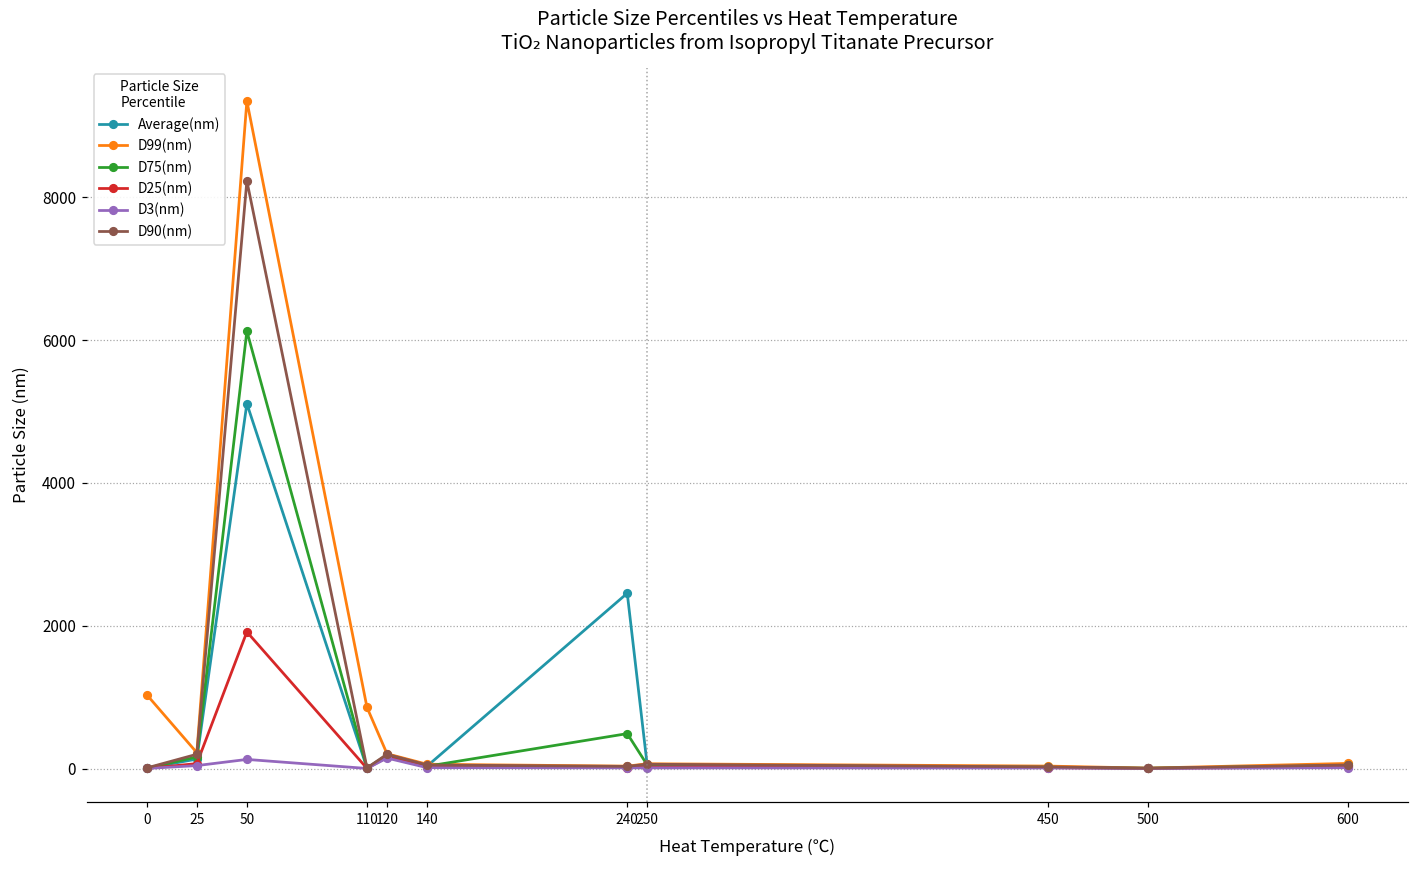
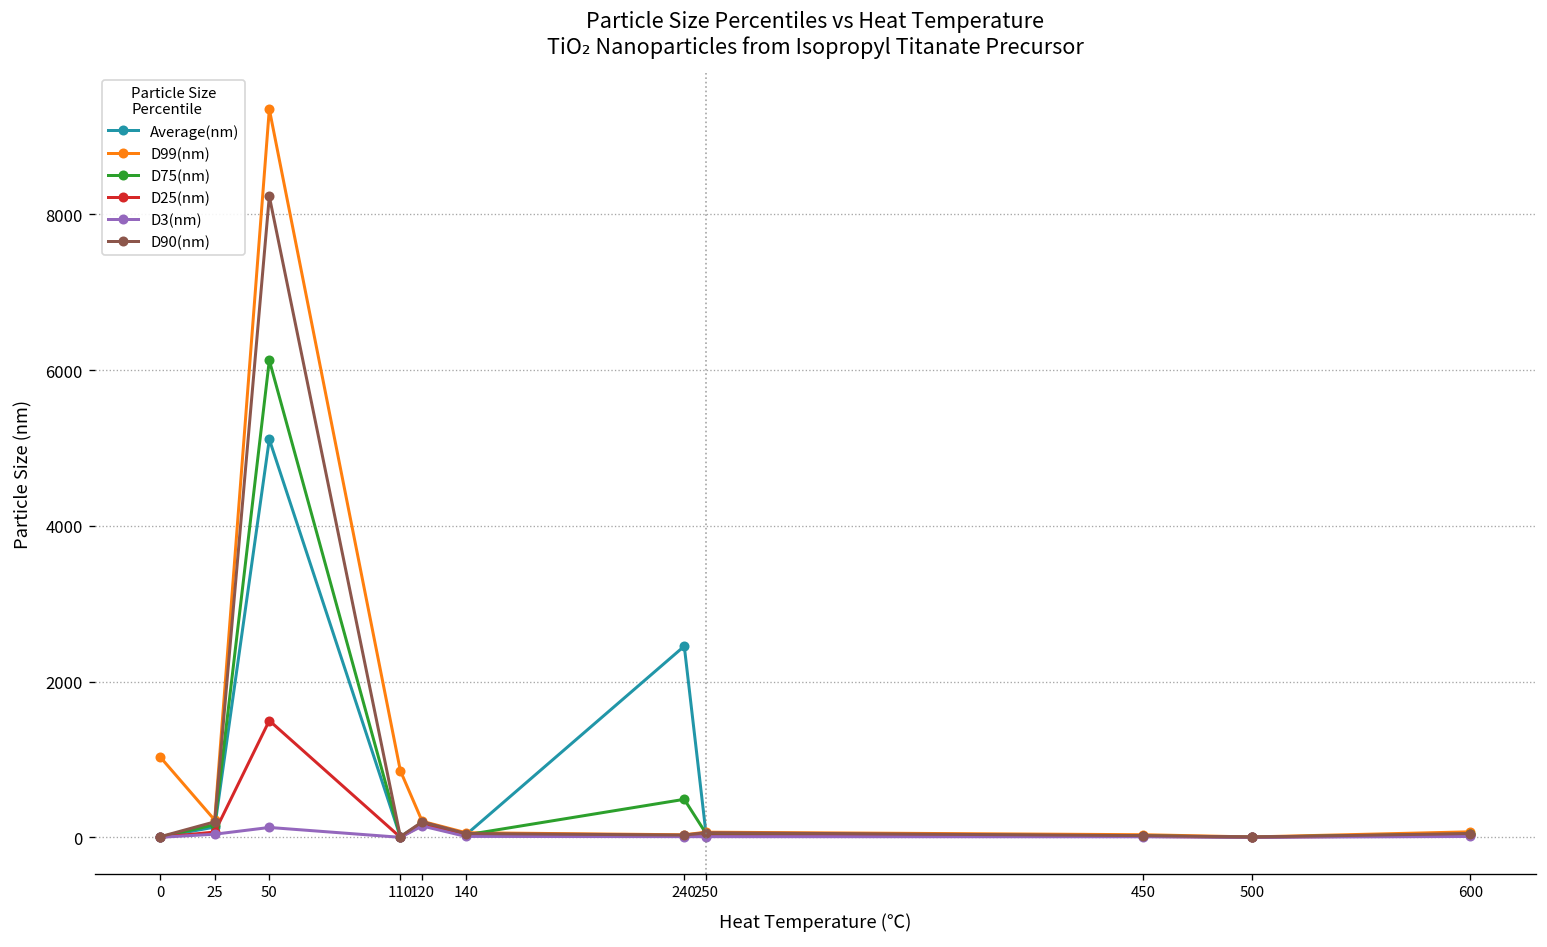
D25(nm), 50: 1900 -> 1500
